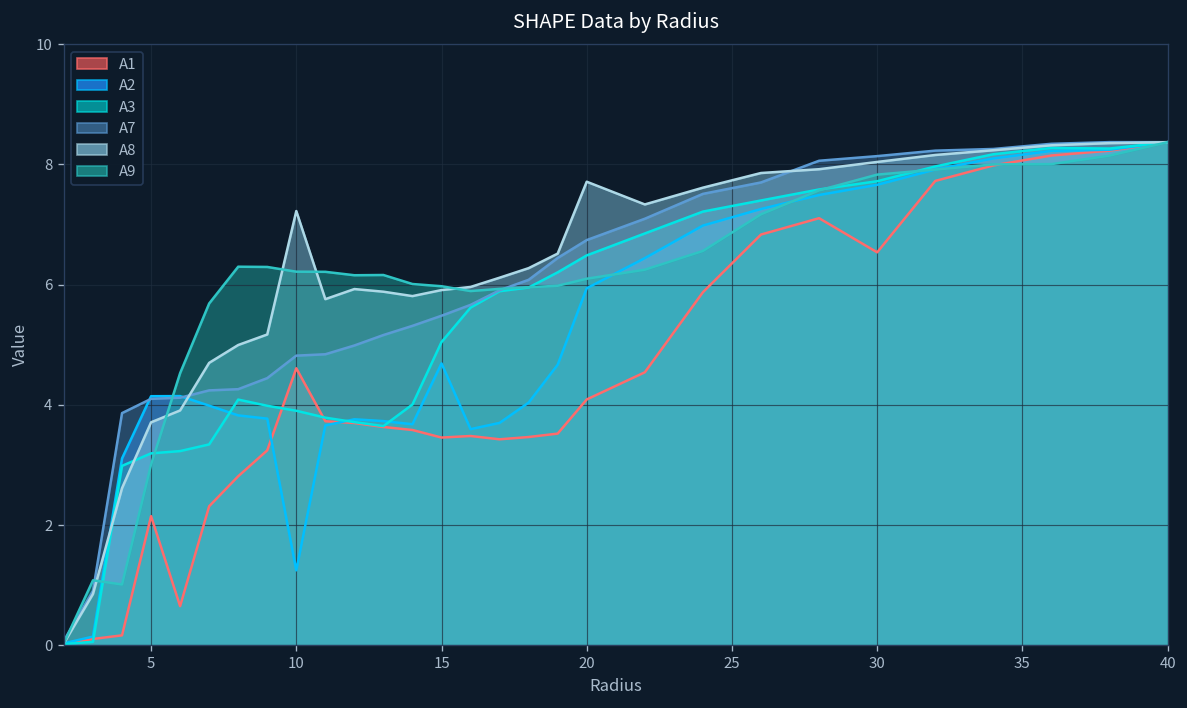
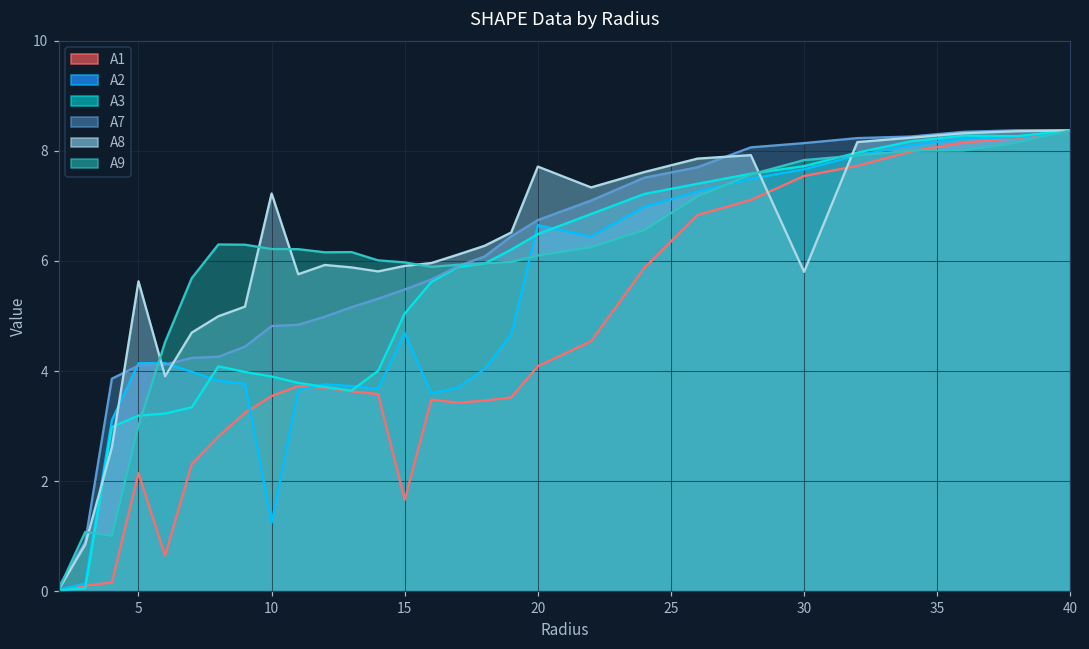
A8, 5: 3.7 -> 5.6
A1, 10: 4.6 -> 3.5
A1, 15: 3.5 -> 1.7
A2, 20: 5.9 -> 6.7
A1, 30: 6.5 -> 7.5
A8, 30: 8.0 -> 5.8
